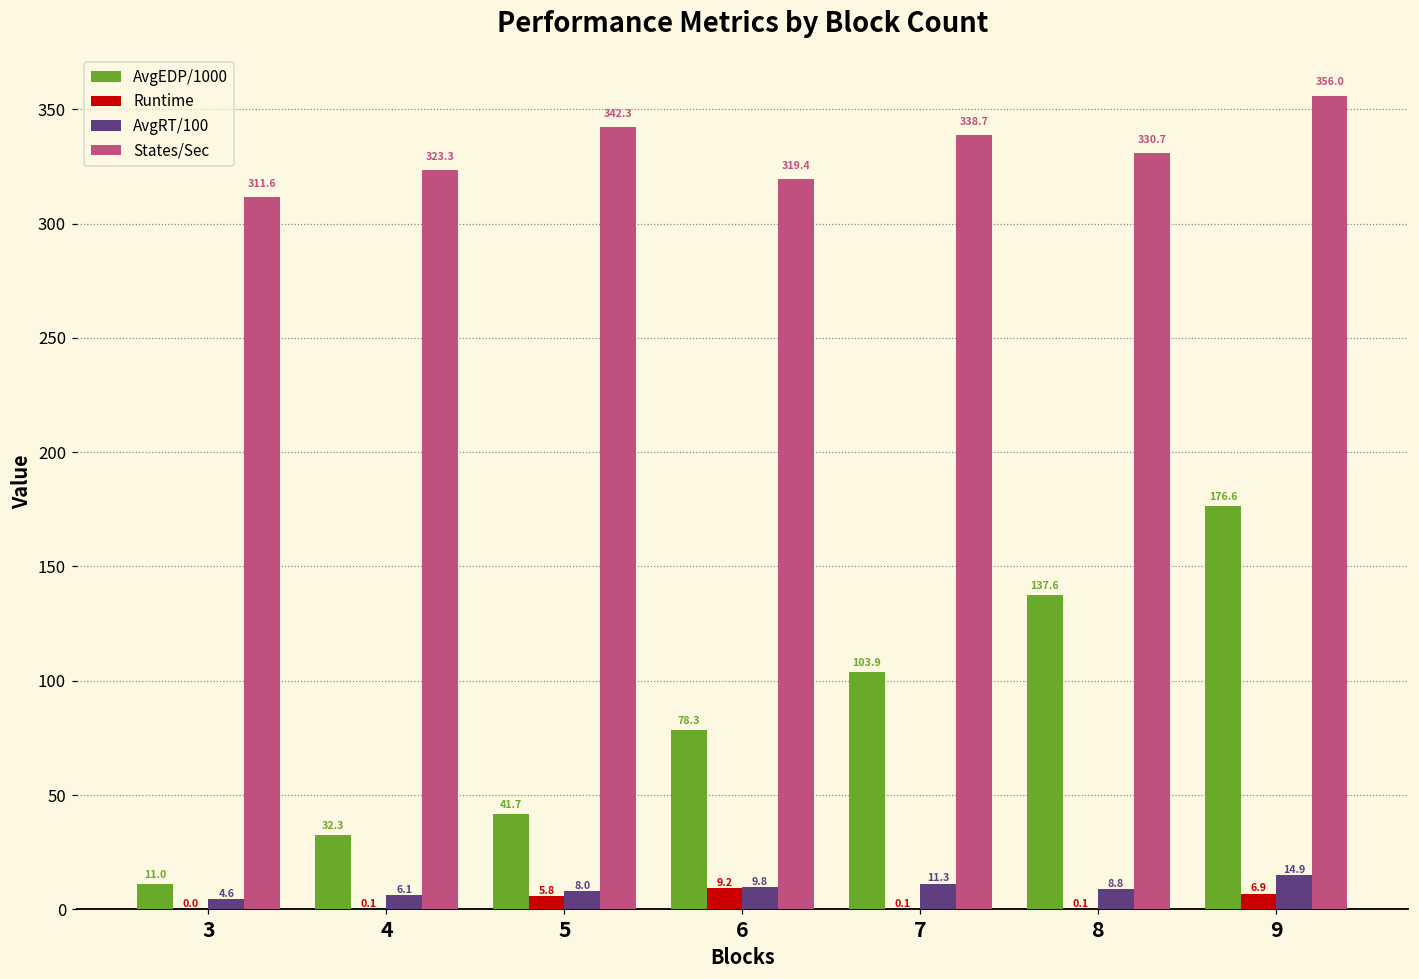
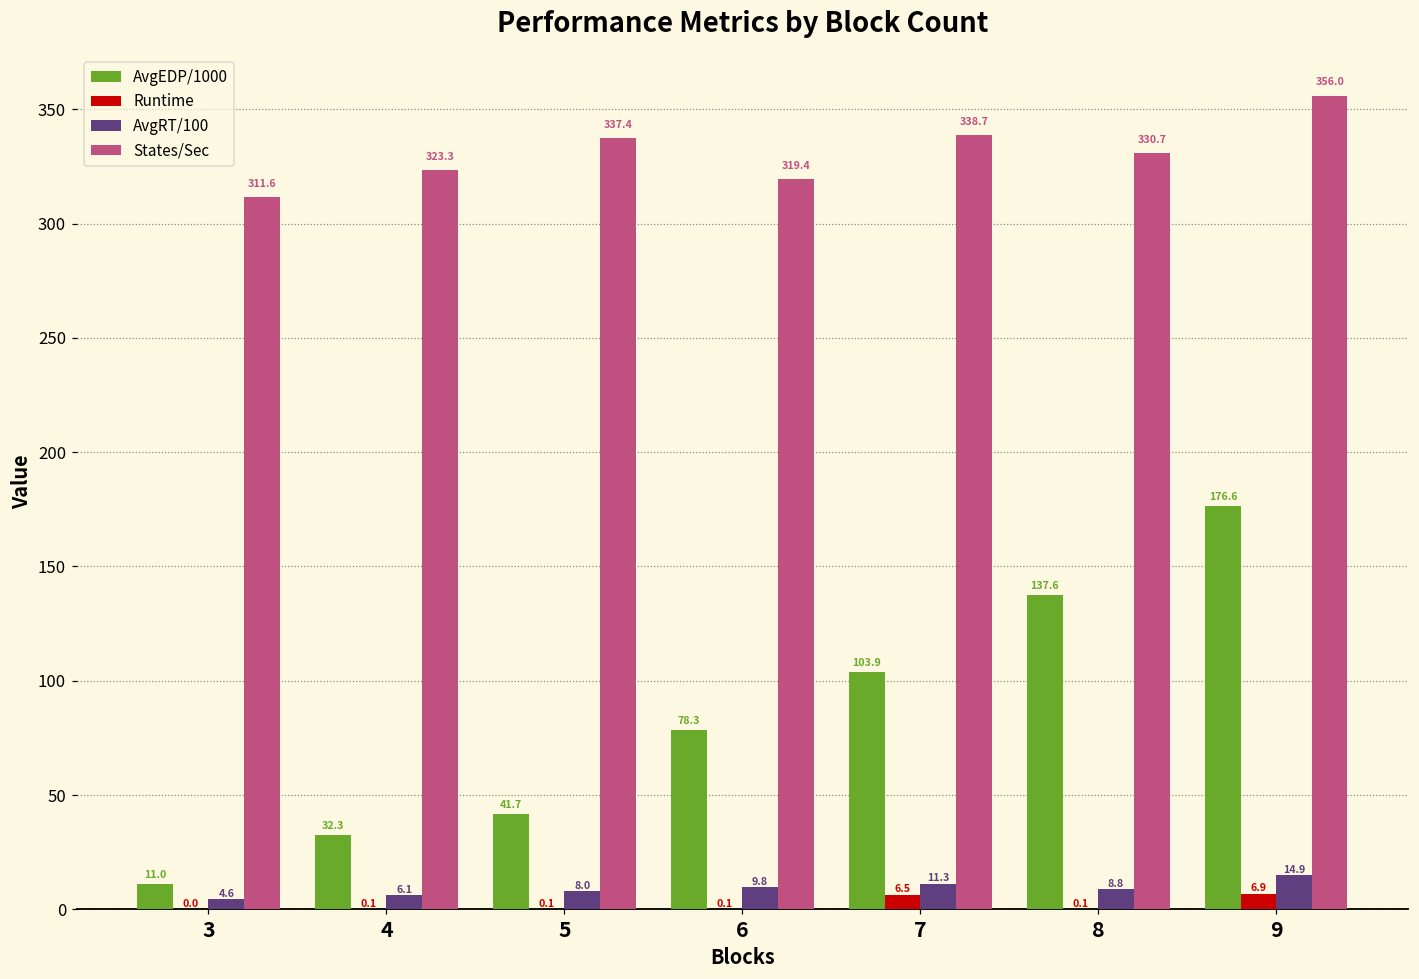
Runtime, 5: 5.8 -> 0.1
States/Sec, 5: 342.3 -> 337.4
Runtime, 6: 9.2 -> 0.1
Runtime, 7: 0.1 -> 6.5
